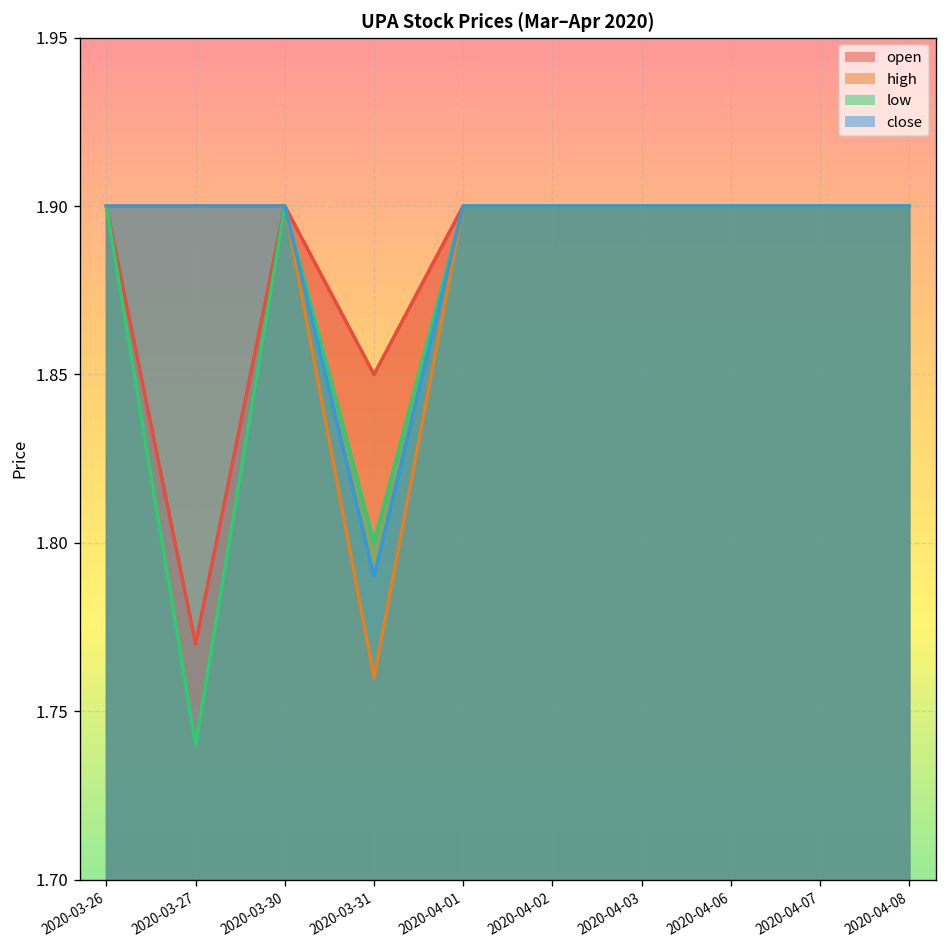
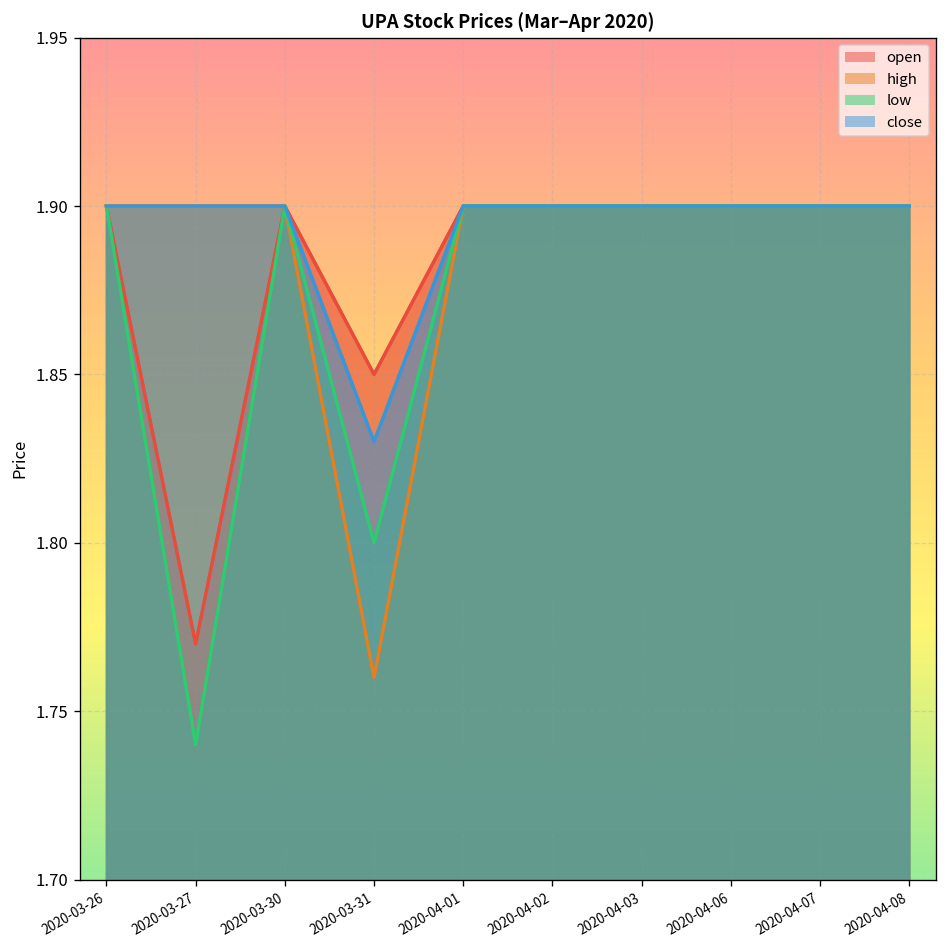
close, 2020-03-31: 1.79 -> 1.83
